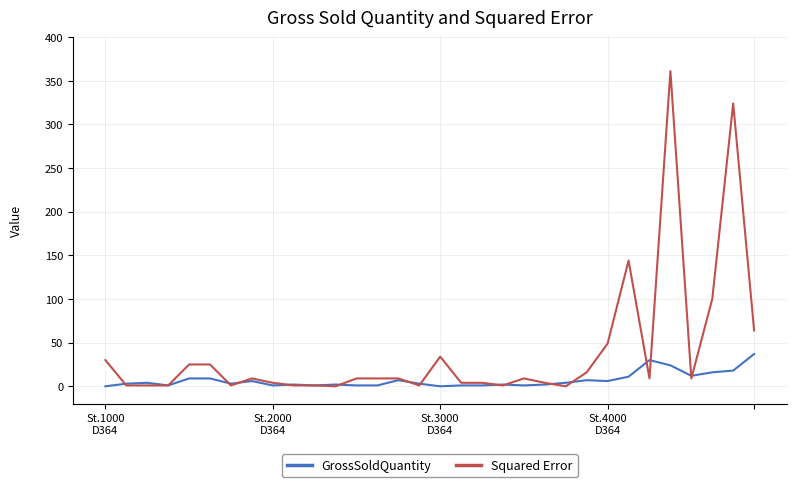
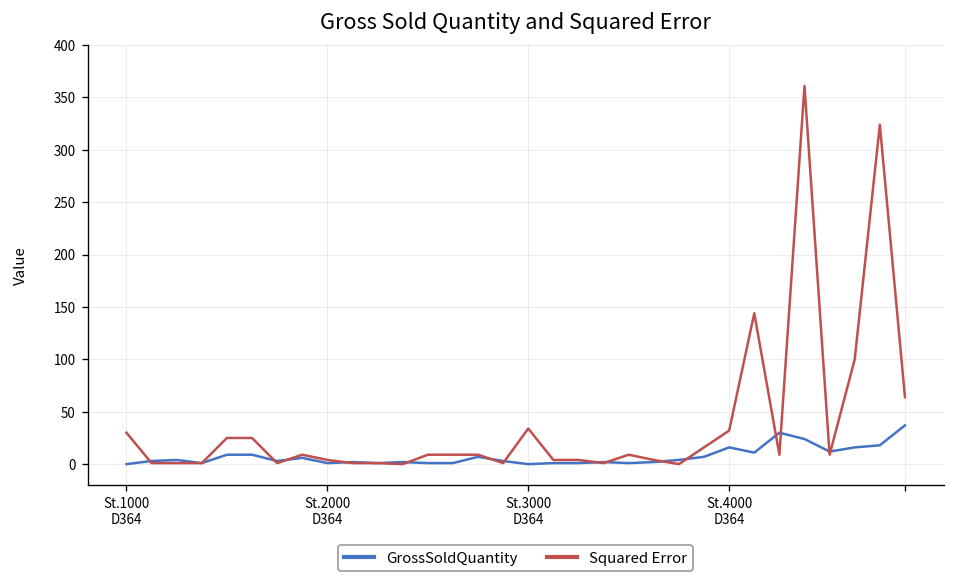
GrossSoldQuantity, St.4000 D364: 10 -> 20
Squared Error, St.4000 D364: 50 -> 30
